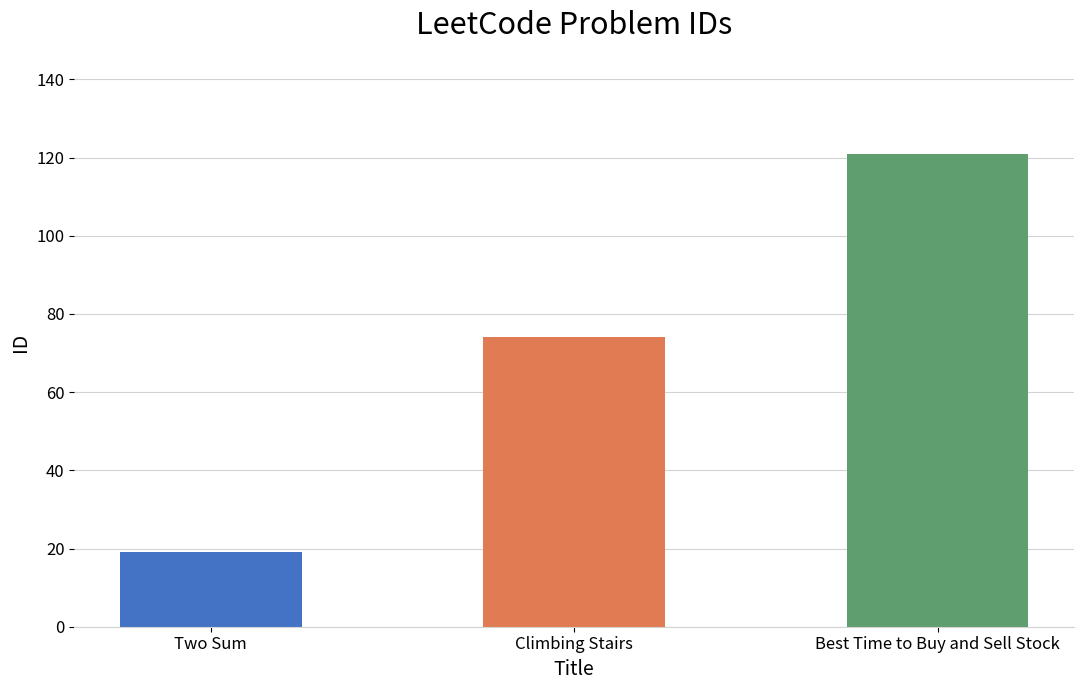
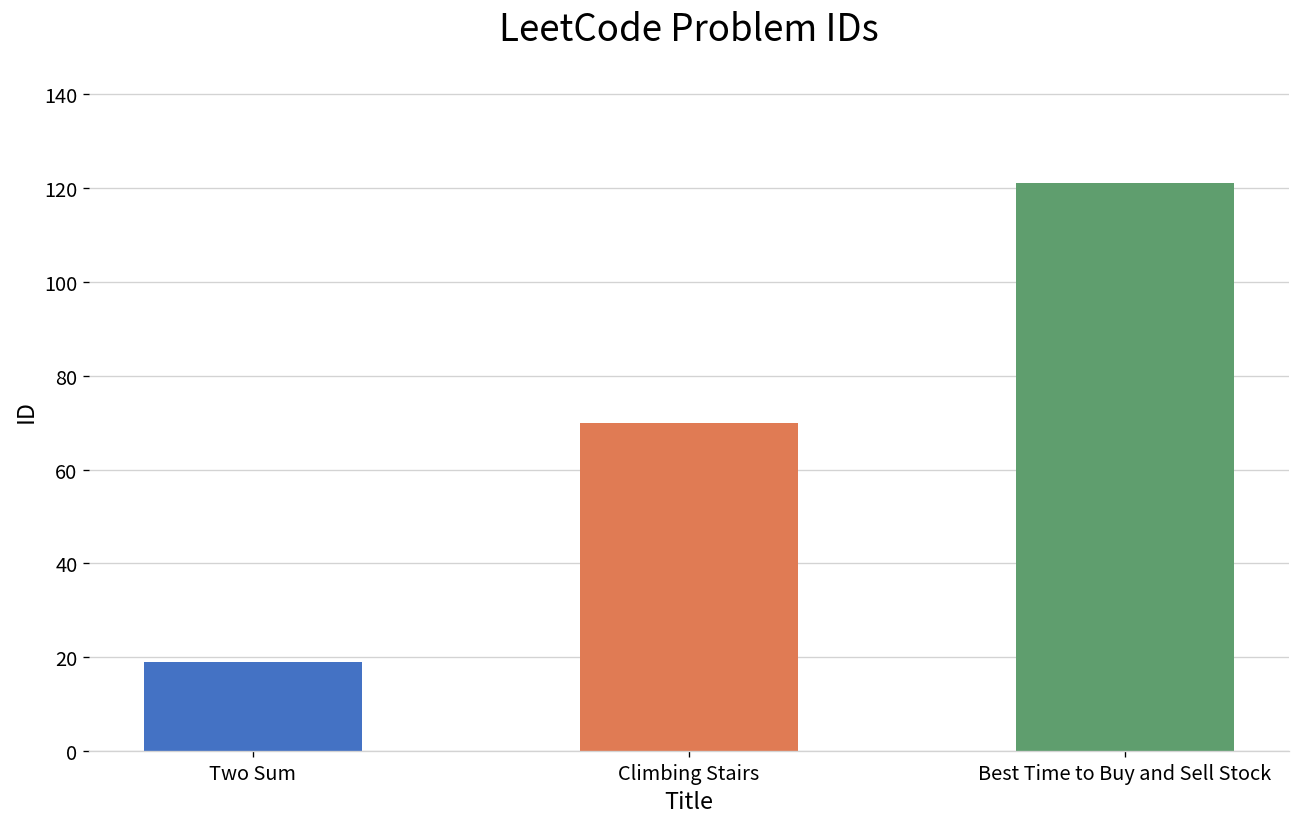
Climbing Stairs: 74 -> 70
